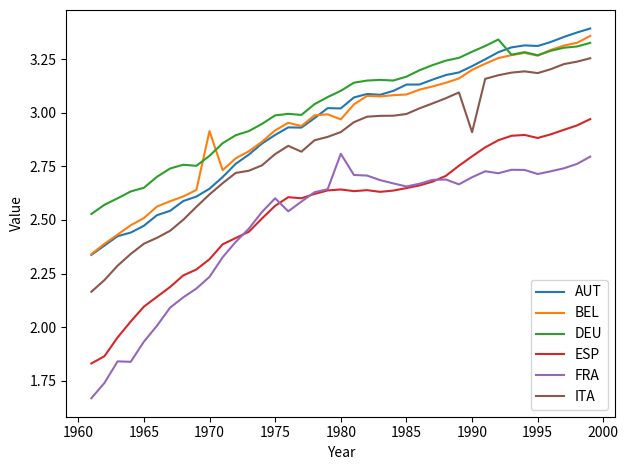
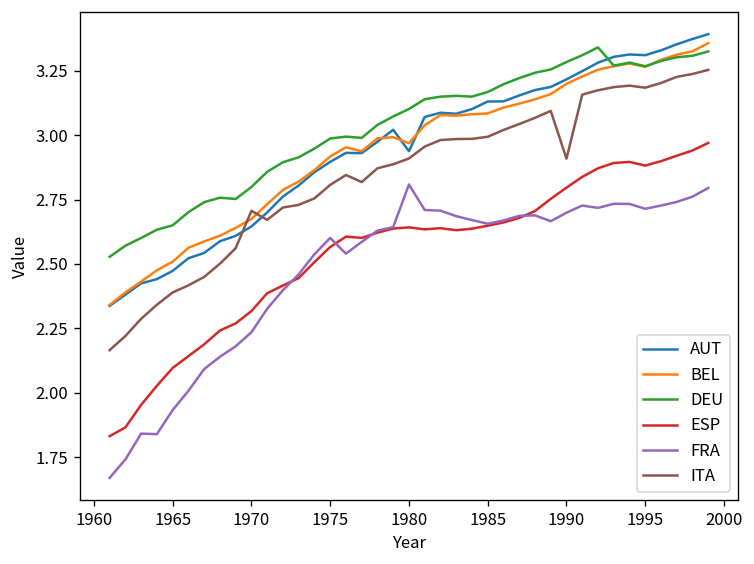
BEL, 1970: 2.91 -> 2.67
ITA, 1970: 2.62 -> 2.71
AUT, 1980: 3.02 -> 2.94
